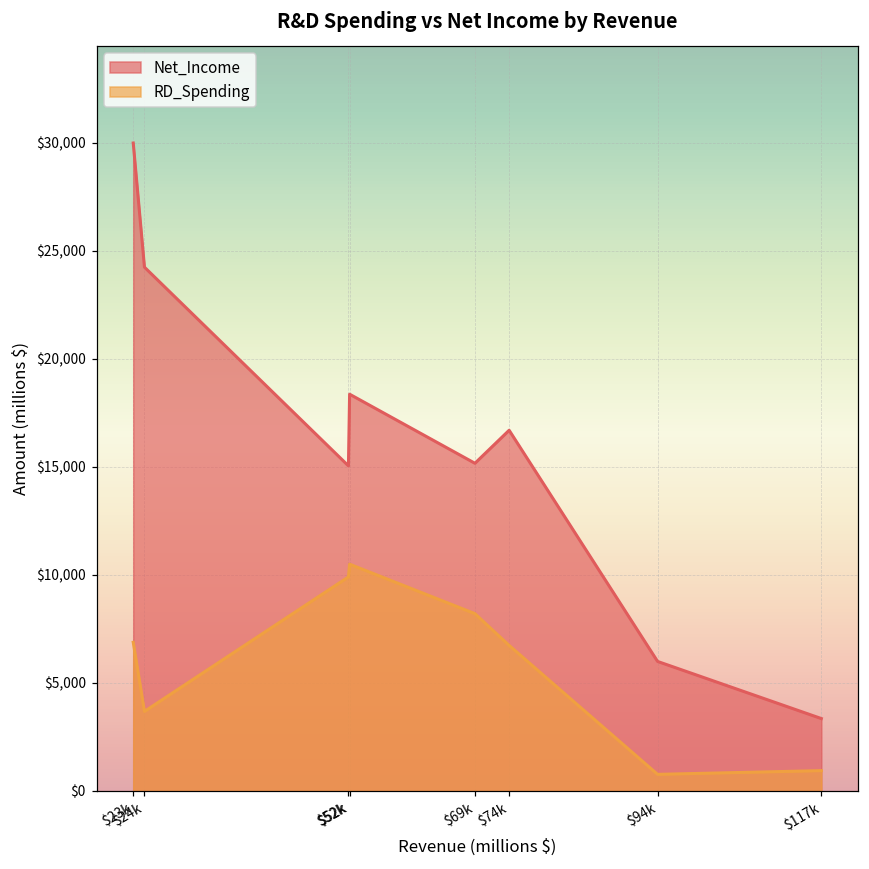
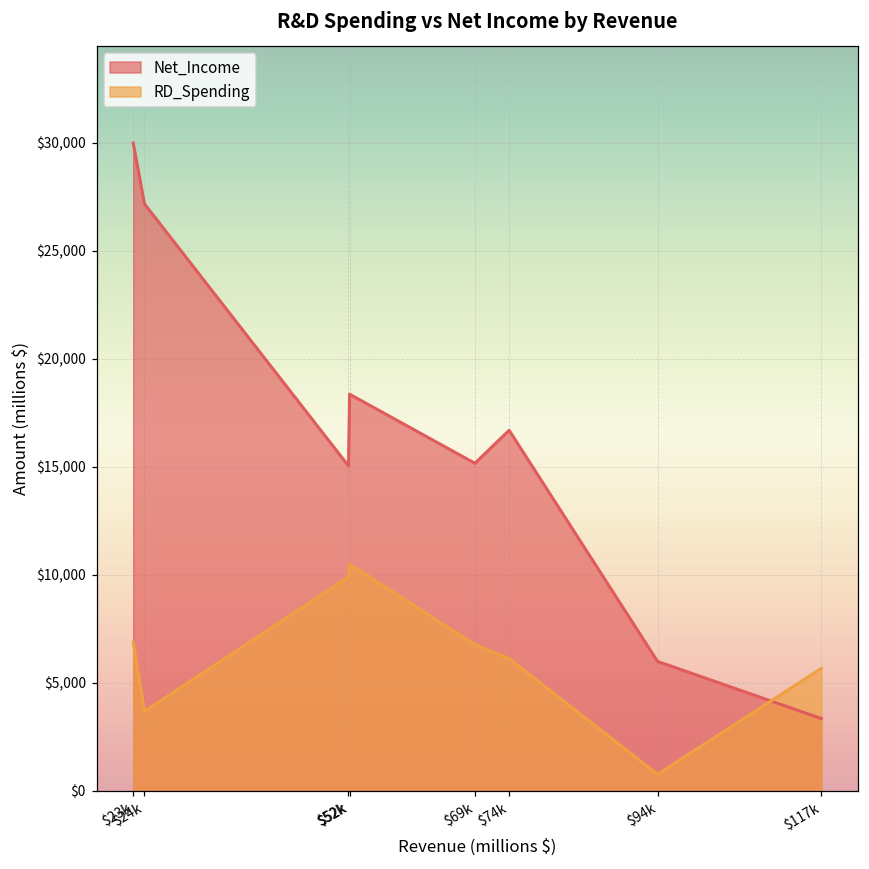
Net_Income, $24k: $24,300 -> $27,200
RD_Spending, $69k: $8,200 -> $6,800
RD_Spending, $74k: $6,700 -> $6,100
RD_Spending, $117k: $900 -> $5,700
